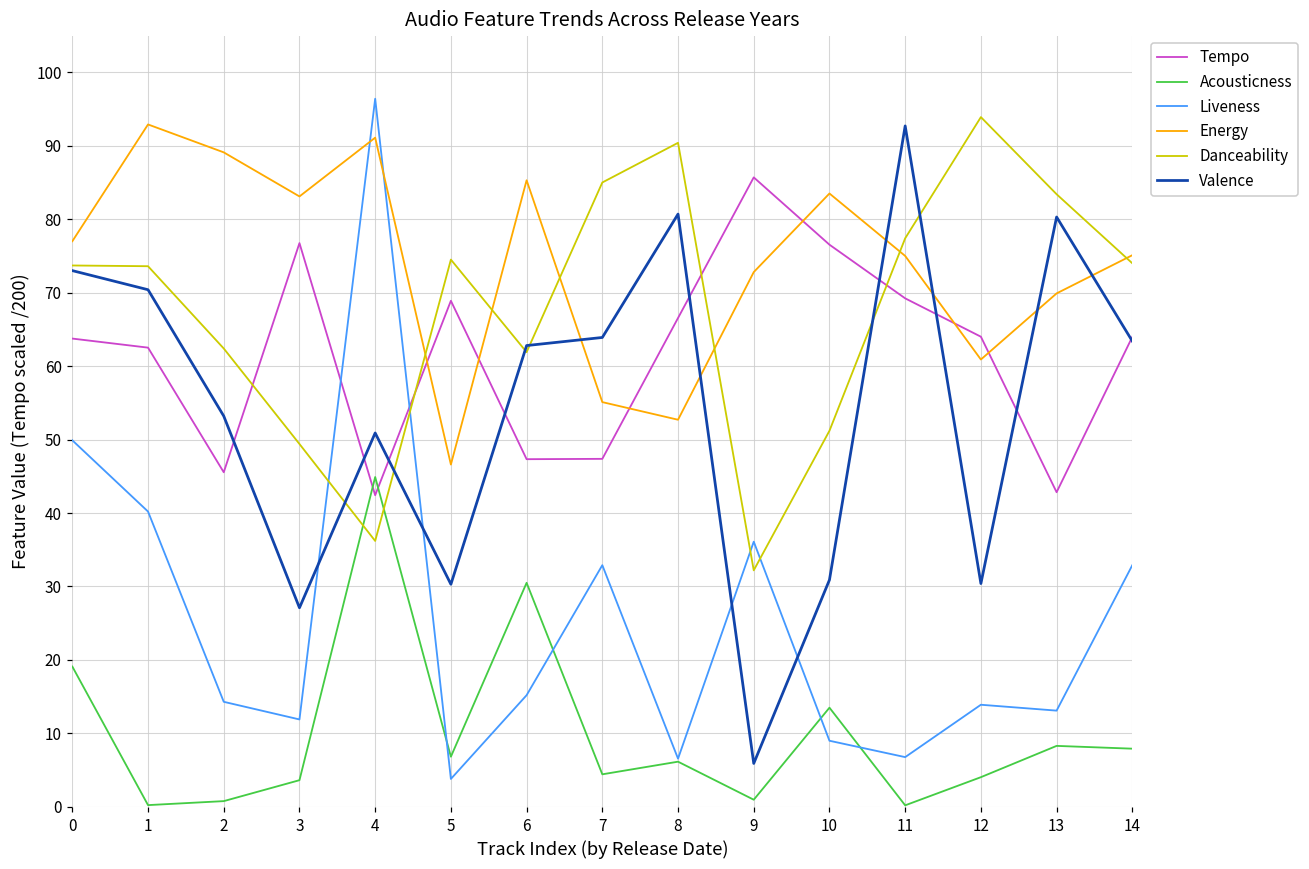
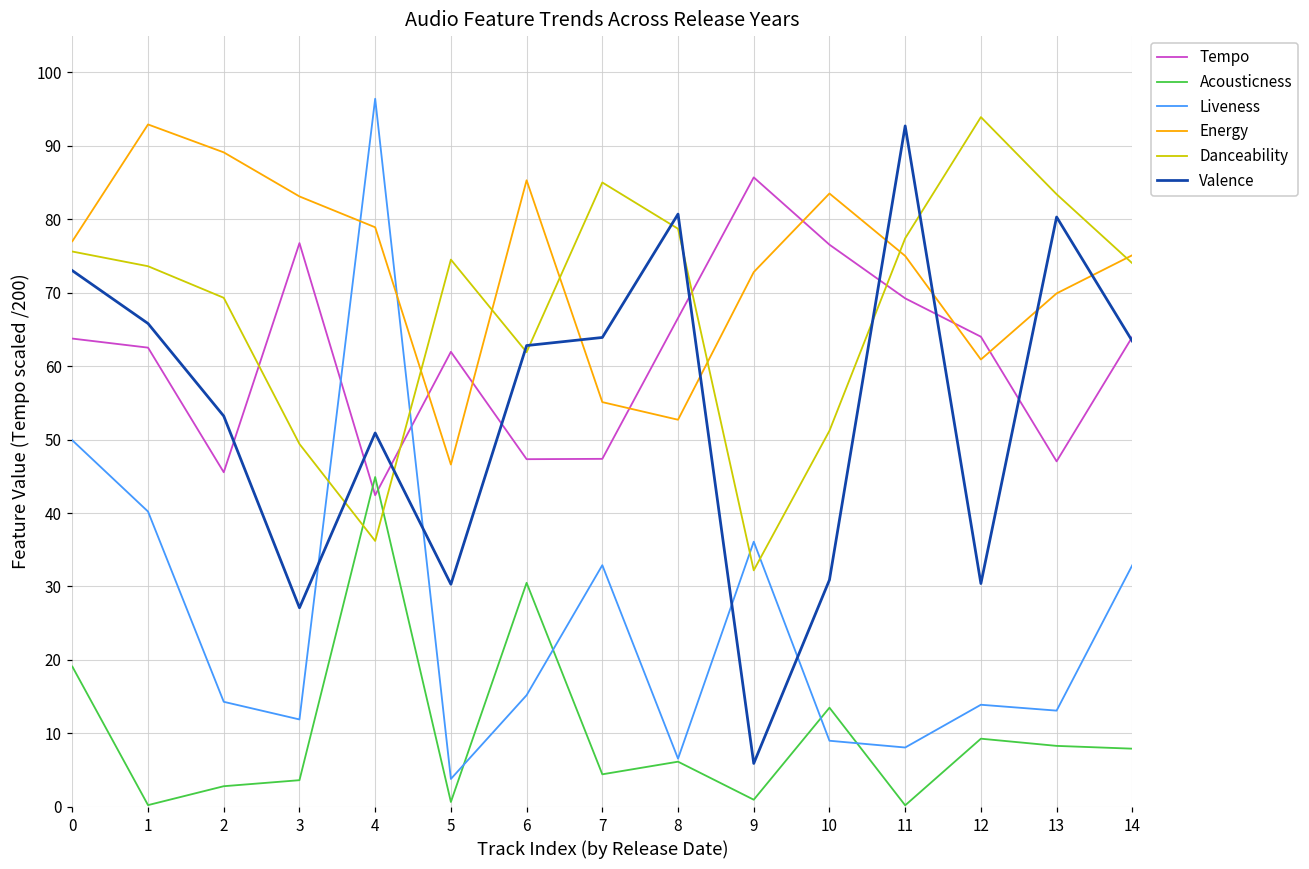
Danceability, 0: 74 -> 76
Valence, 1: 70 -> 66
Acousticness, 2: 1 -> 3
Danceability, 2: 62 -> 69
Energy, 4: 91 -> 79
Tempo, 5: 69 -> 62
Acousticness, 5: 7 -> 1
Danceability, 8: 90 -> 79
Liveness, 11: 7 -> 8
Acousticness, 12: 4 -> 9
Tempo, 13: 43 -> 47
